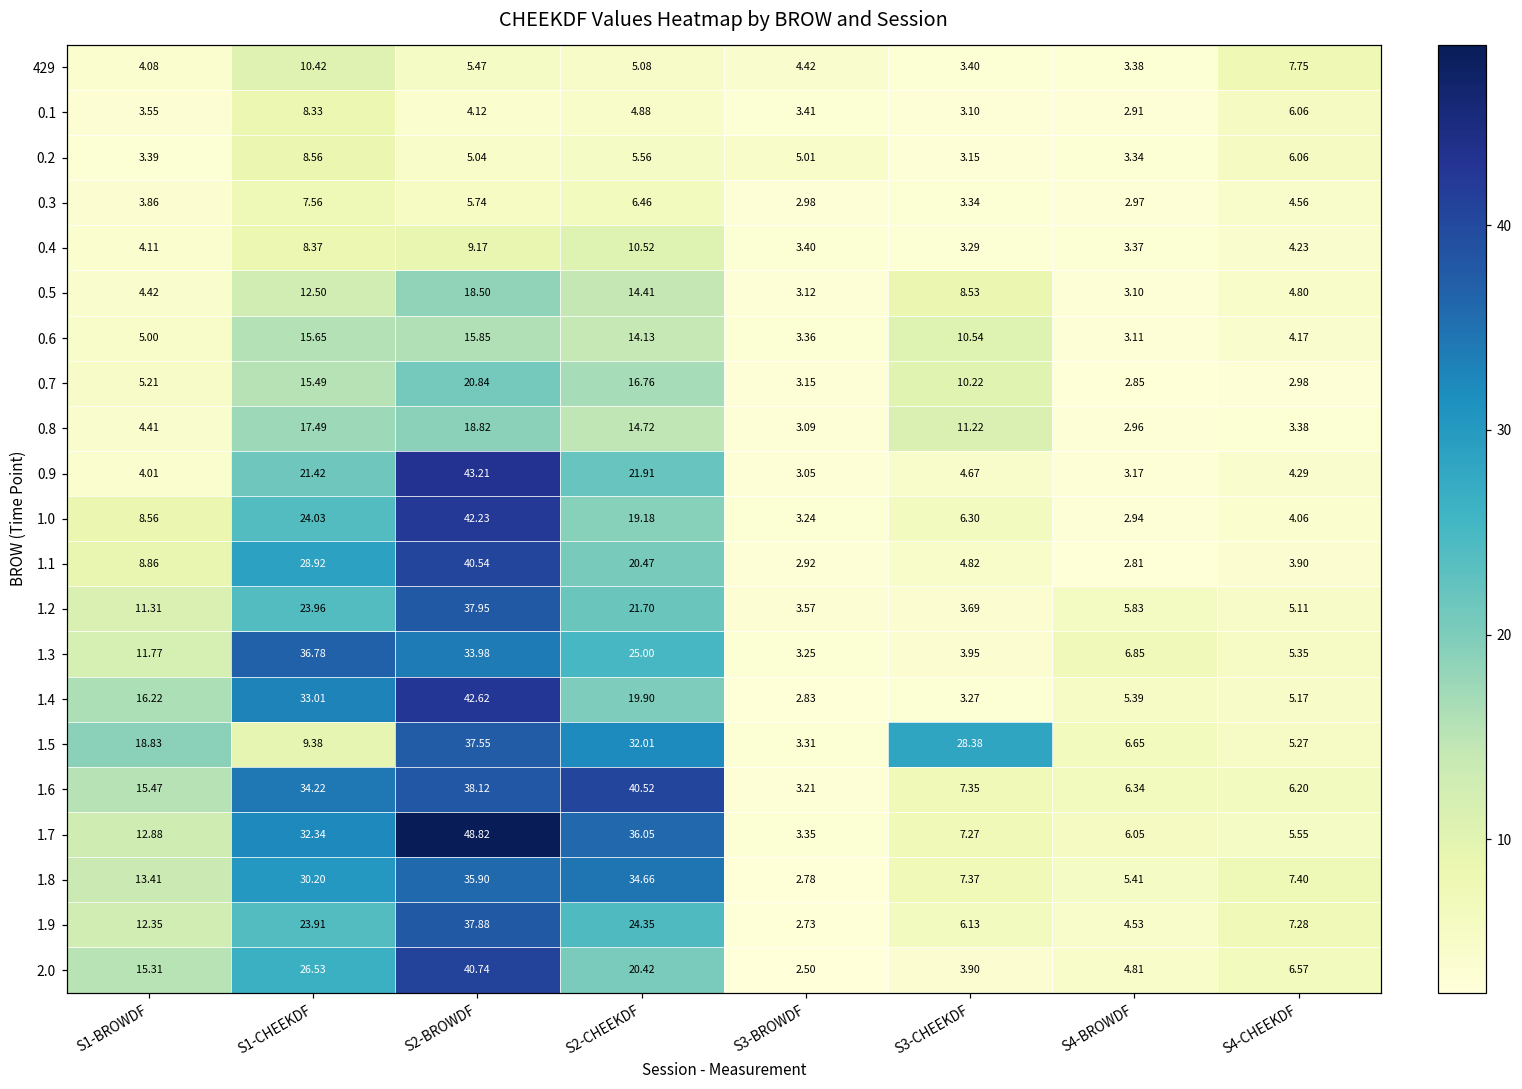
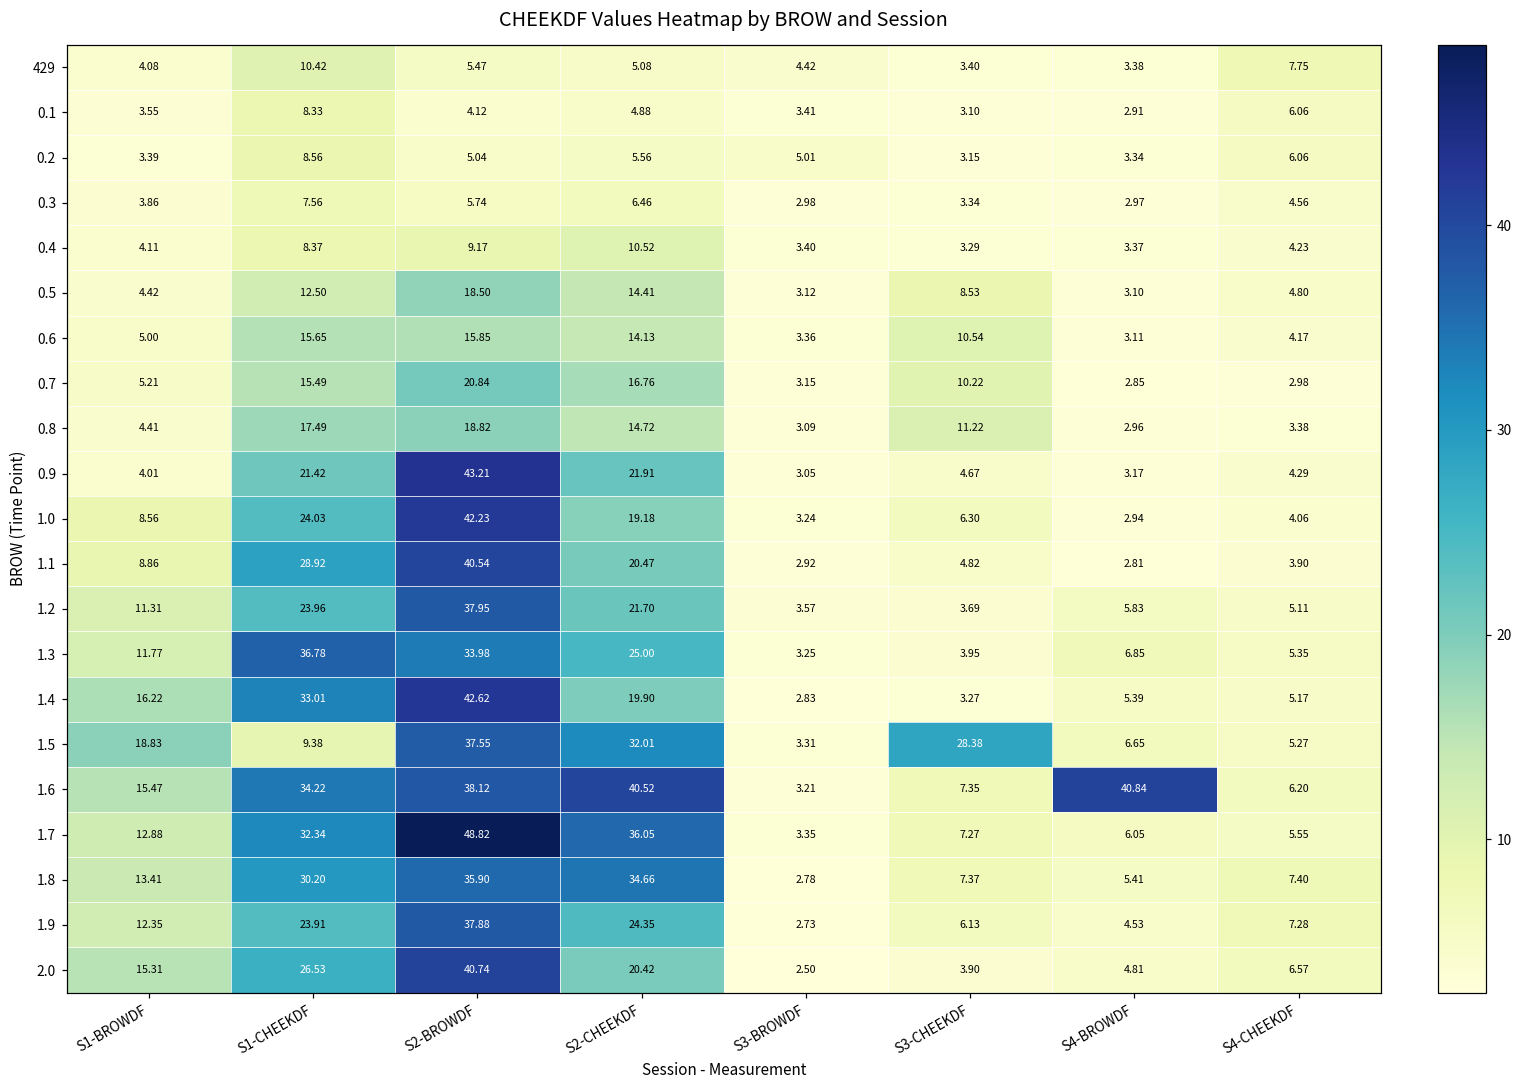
1.6, S4-BROWDF: 6.34 -> 40.84
